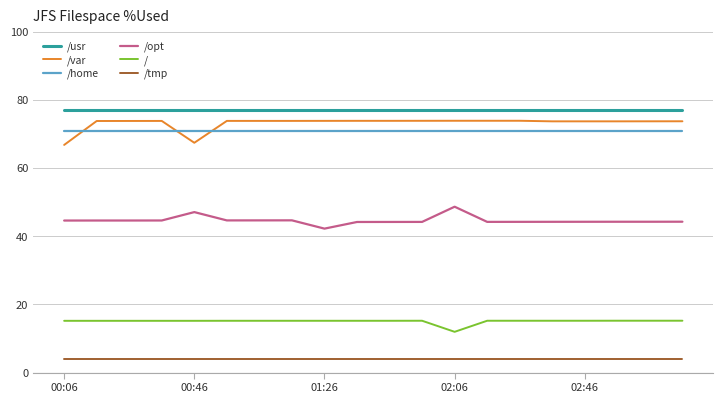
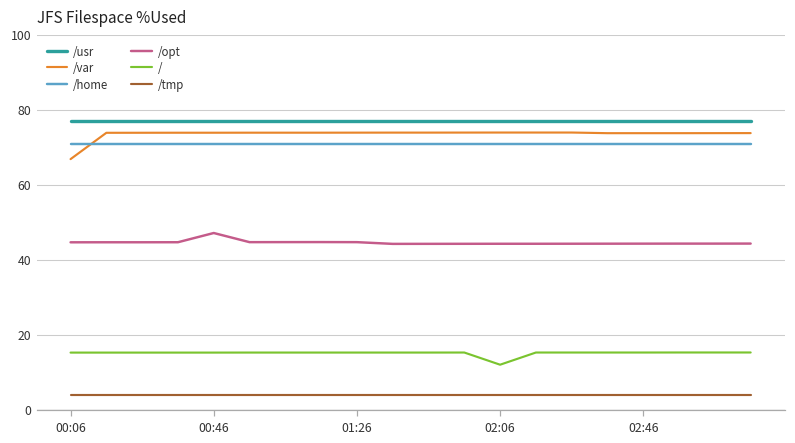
/var, 00:46: 67 -> 74
/opt, 01:26: 42 -> 45
/opt, 02:06: 49 -> 44
